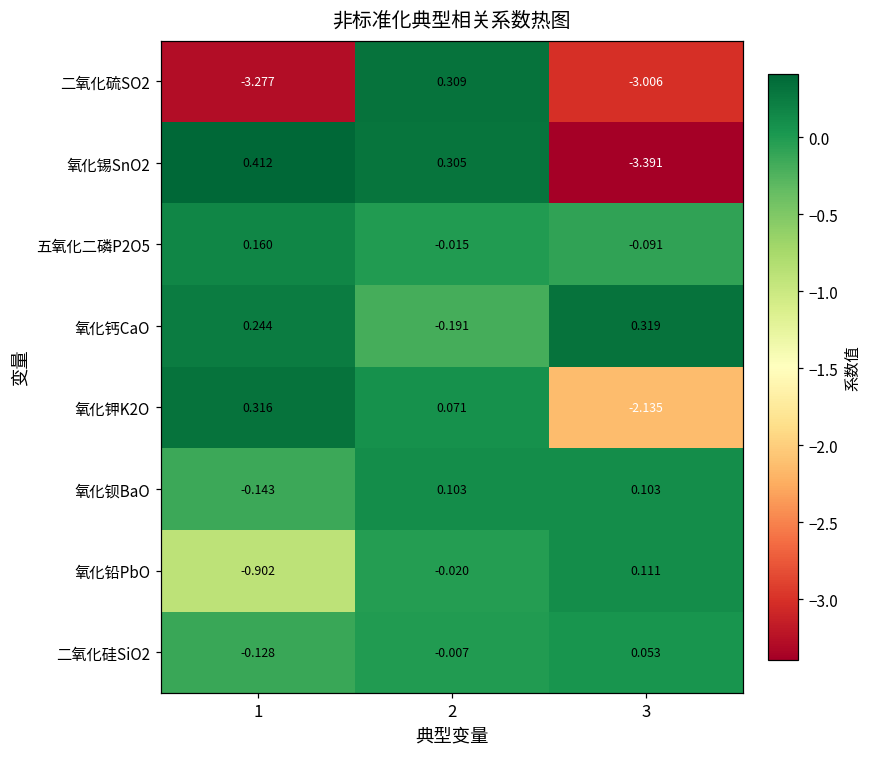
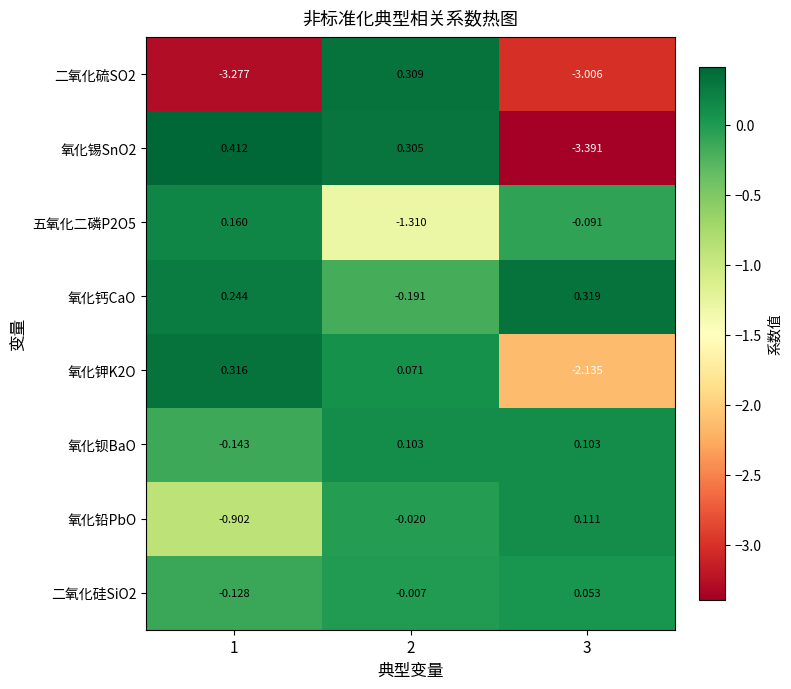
五氧化二磷P2O5, 2: -0.015 -> -1.310
